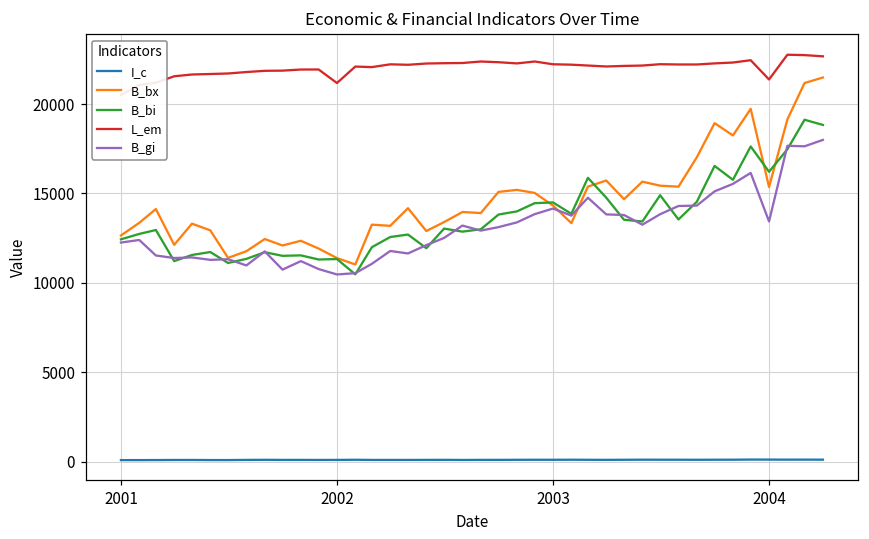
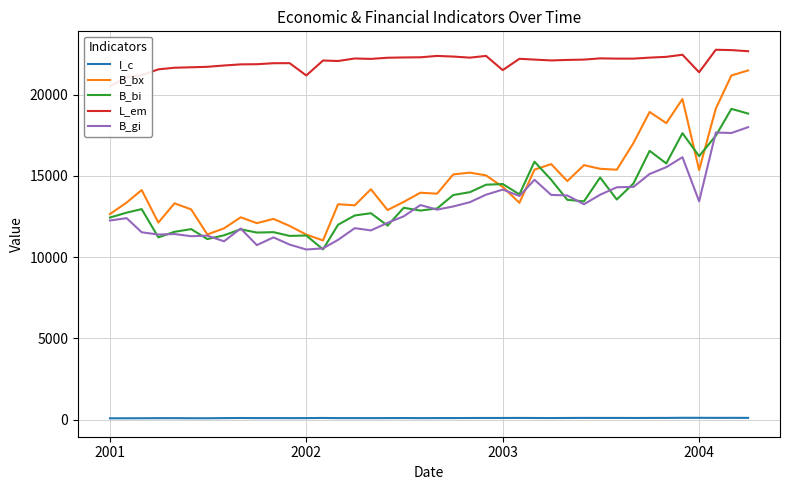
L_em, 2003: 22200 -> 21500
